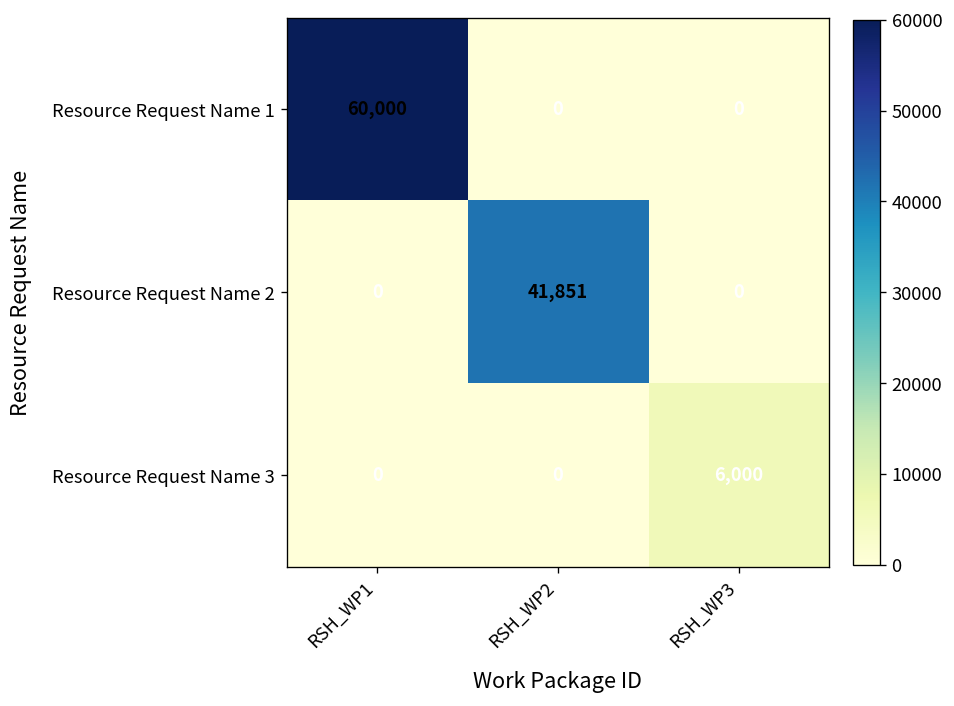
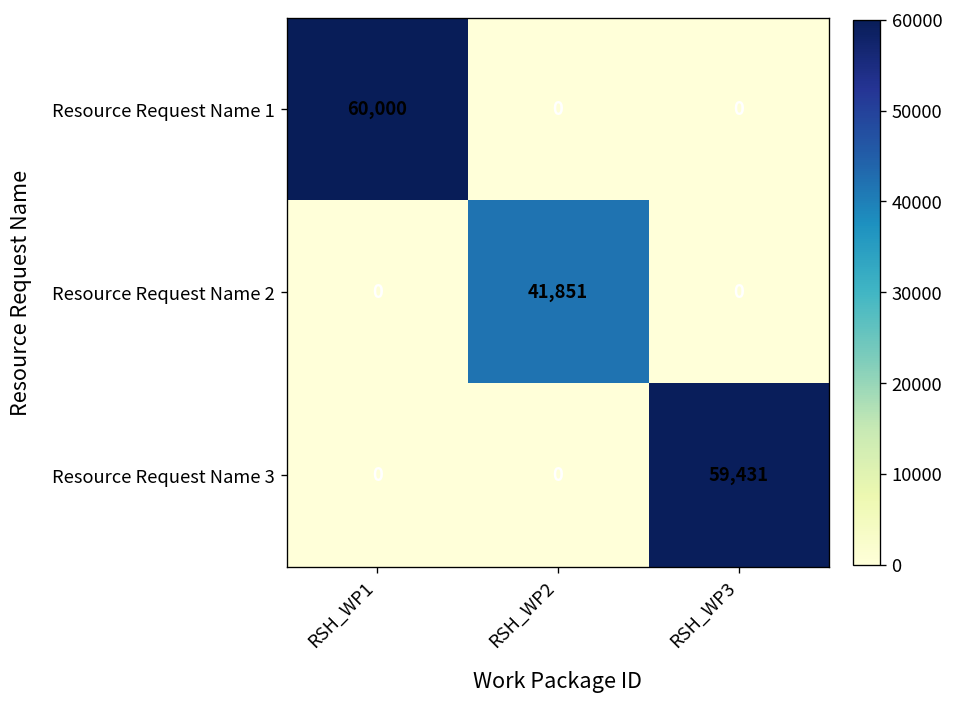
Resource Request Name 3, RSH_WP3: 6,000 -> 59,431
